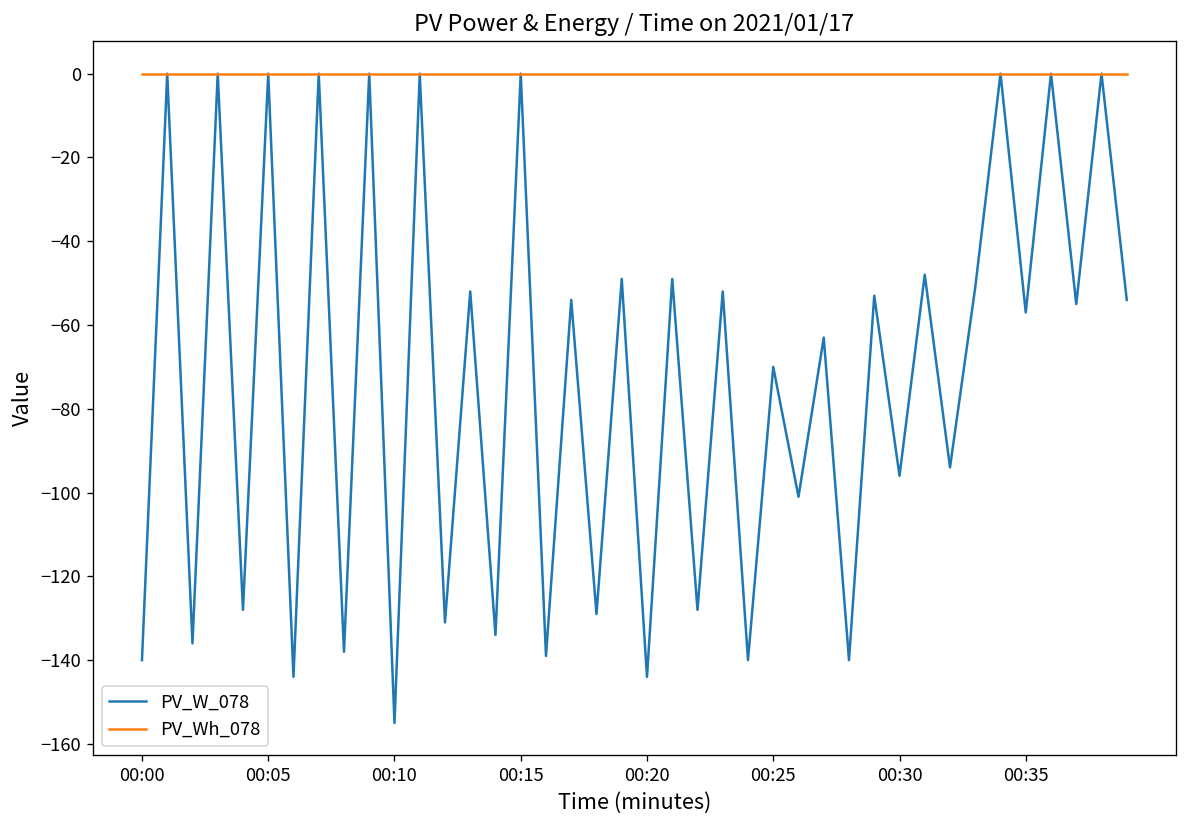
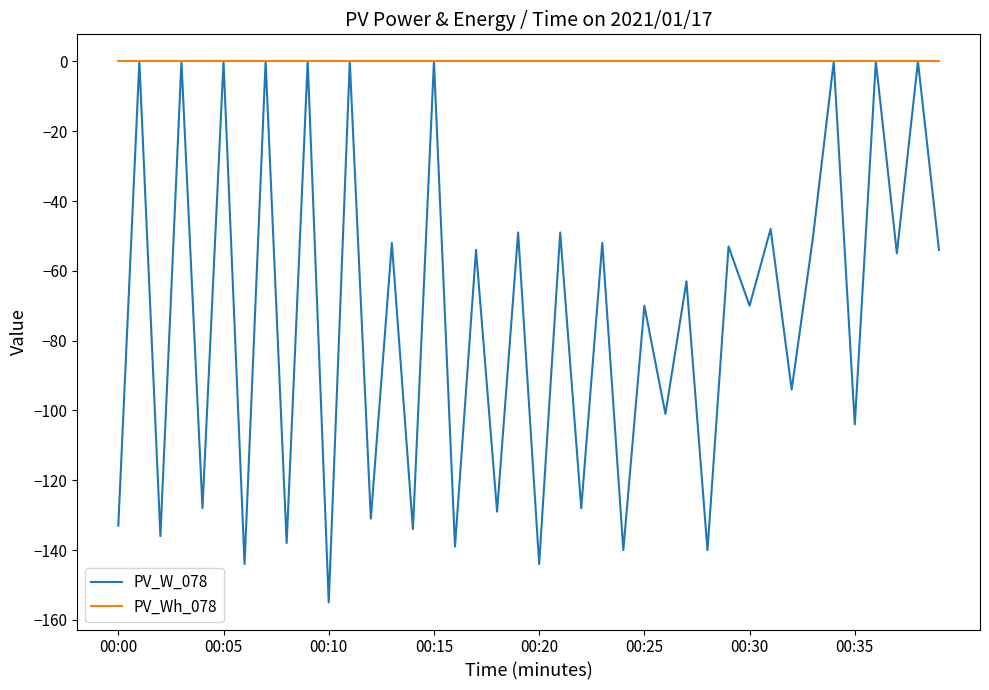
PV_W_078, 00:00: -140 -> -133
PV_W_078, 00:30: -96 -> -70
PV_W_078, 00:35: -57 -> -104
